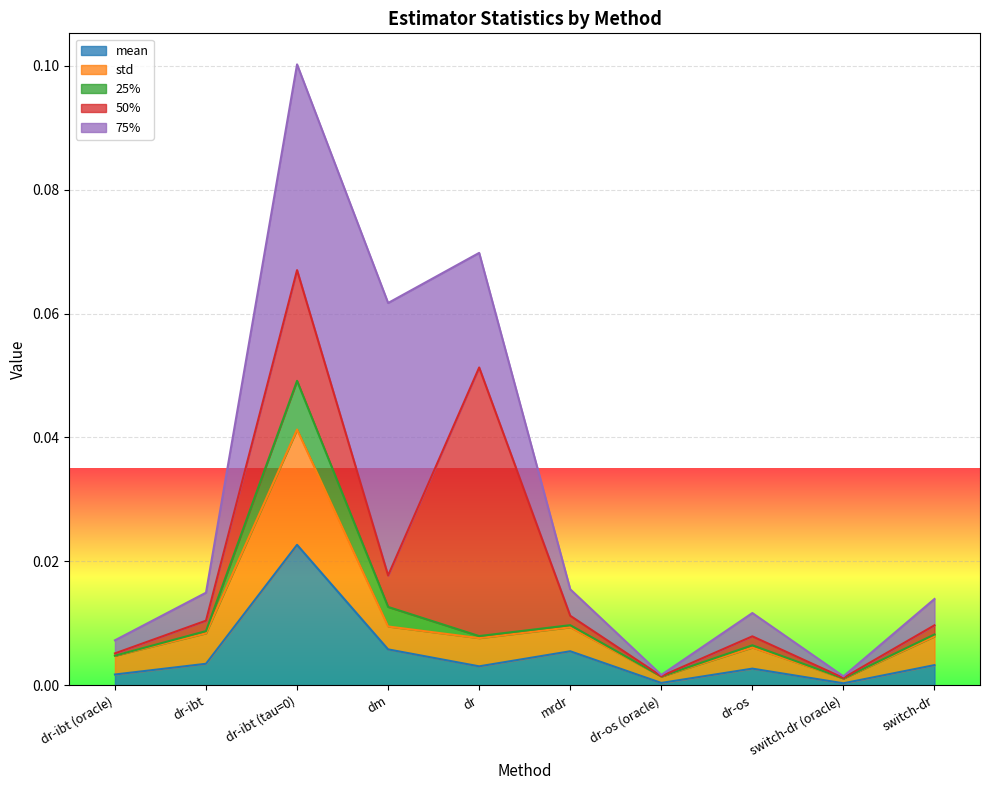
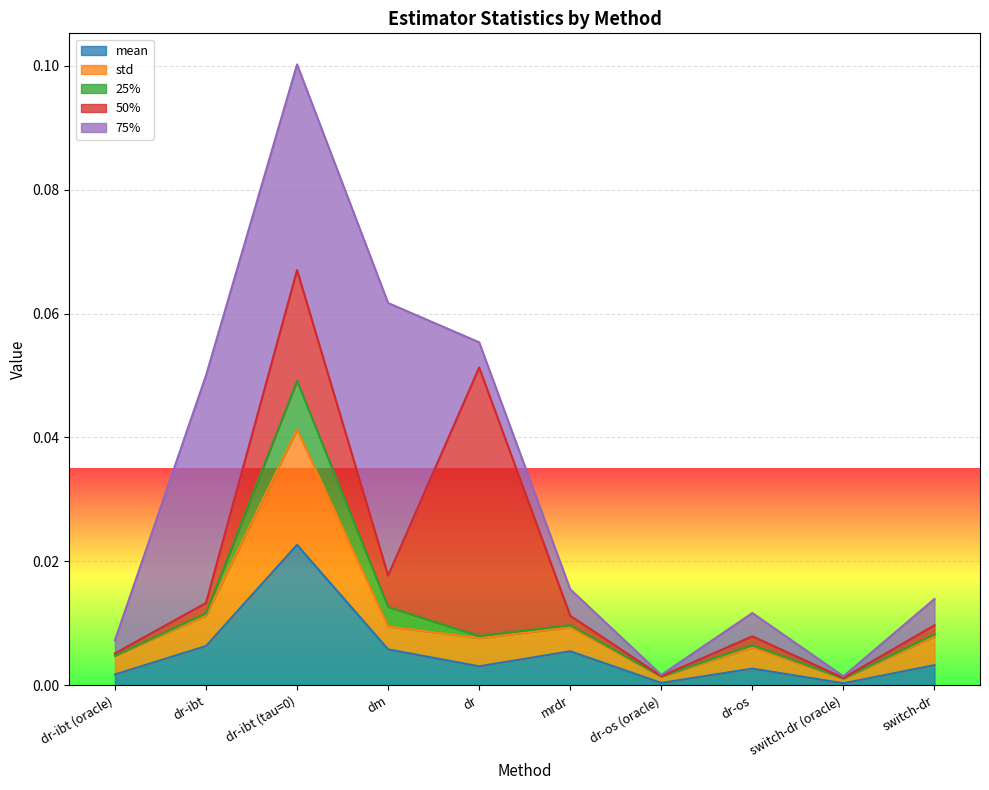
mean, dr-ibt: 0.003 -> 0.006
75%, dr-ibt: 0.005 -> 0.037
75%, dr: 0.018 -> 0.004
